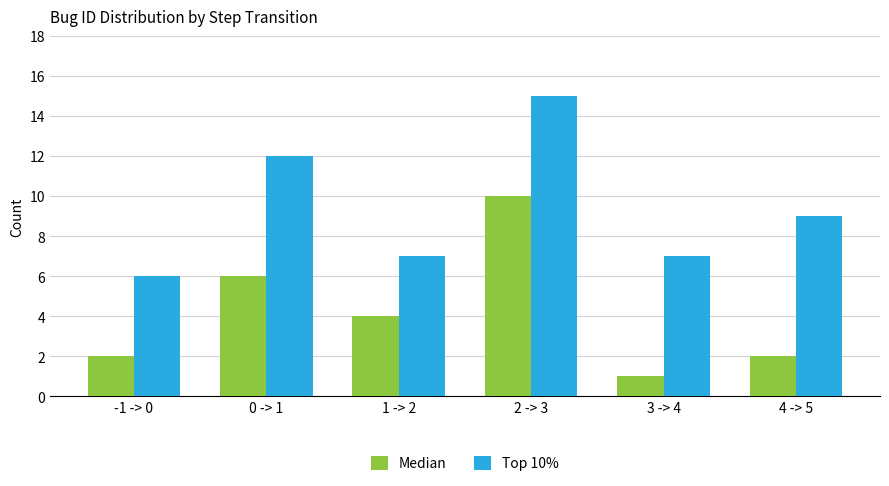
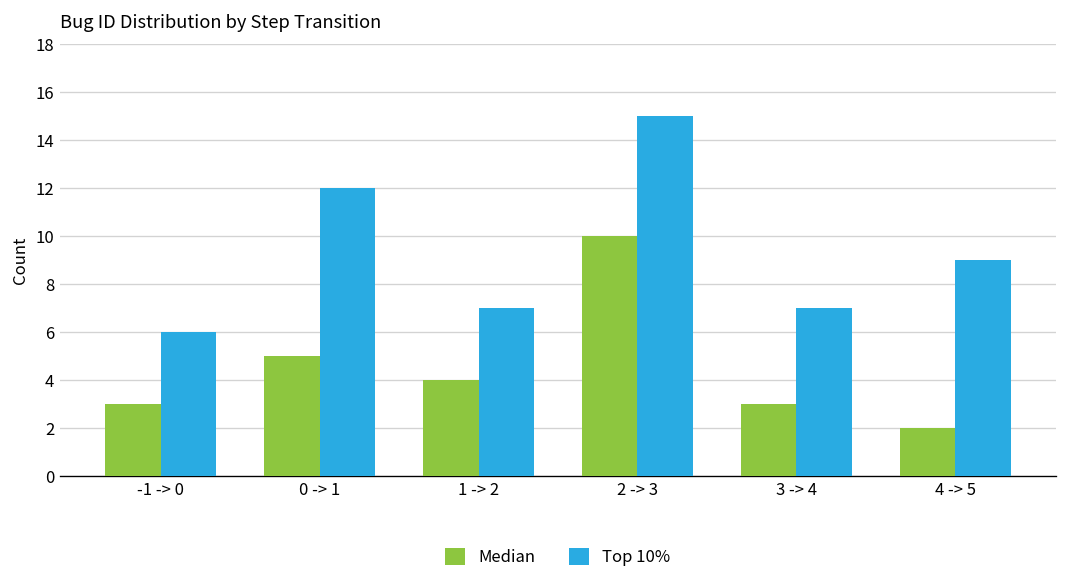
Median, -1 -> 0: 2 -> 3
Median, 0 -> 1: 6 -> 5
Median, 3 -> 4: 1 -> 3
